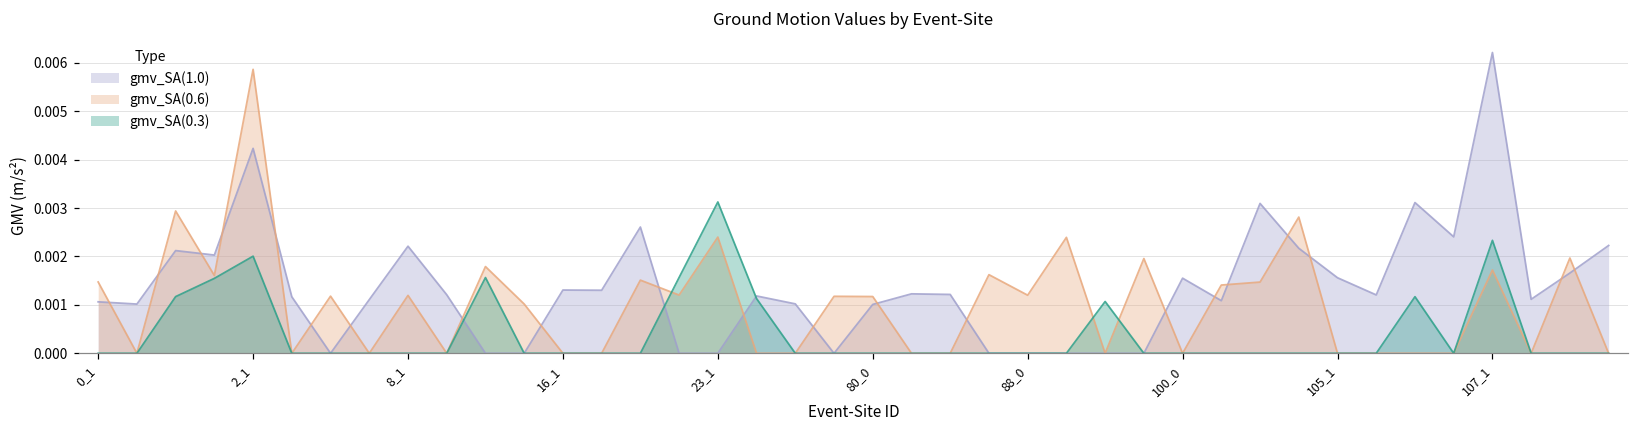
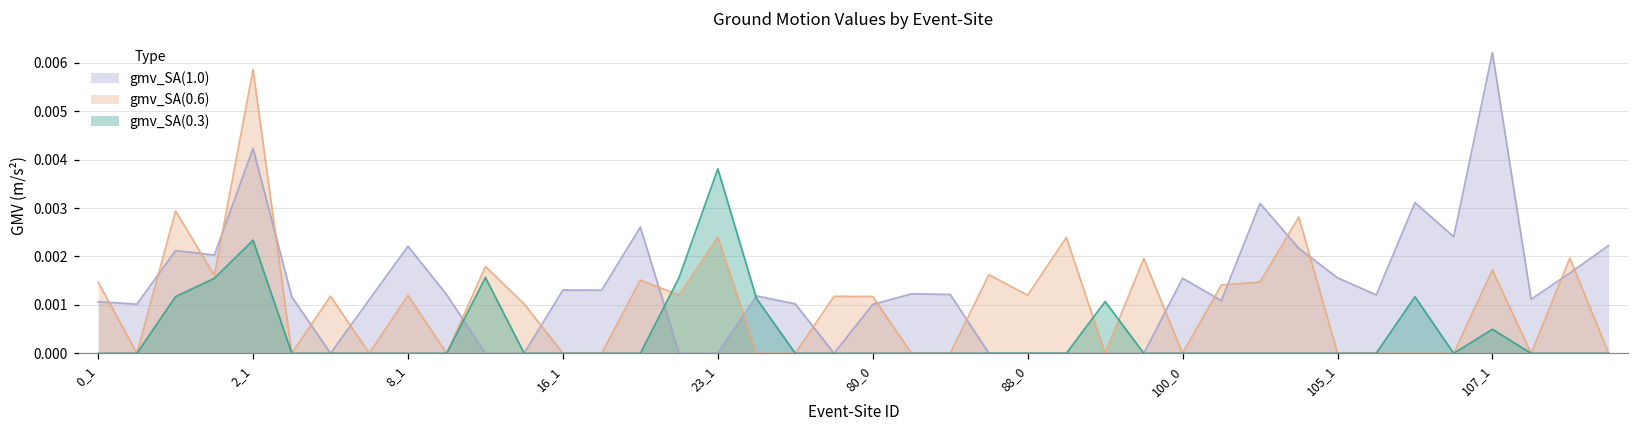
gmv_SA(0.3), 2_1: 0.0020 -> 0.0023
gmv_SA(0.3), 23_1: 0.0031 -> 0.0038
gmv_SA(0.3), 107_1: 0.0023 -> 0.0005
